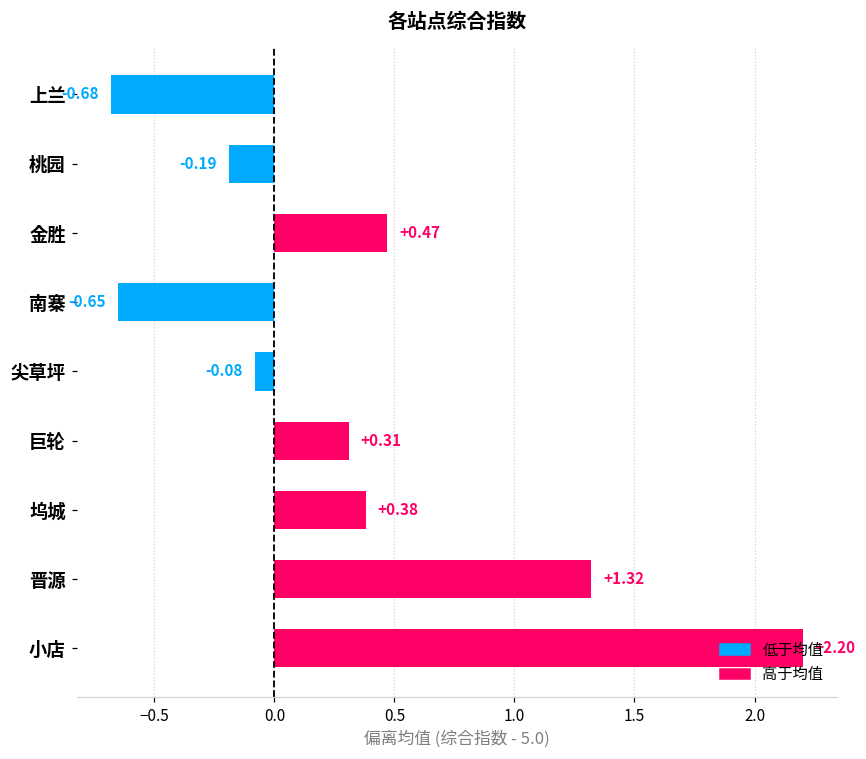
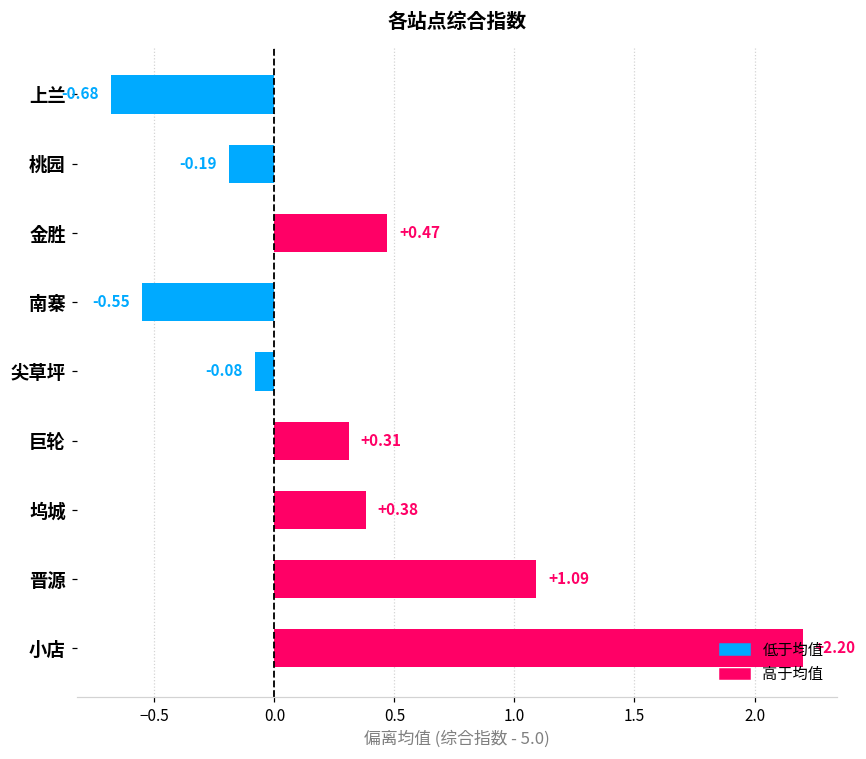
南寨: -0.65 -> -0.55
晋源: +1.32 -> +1.09
